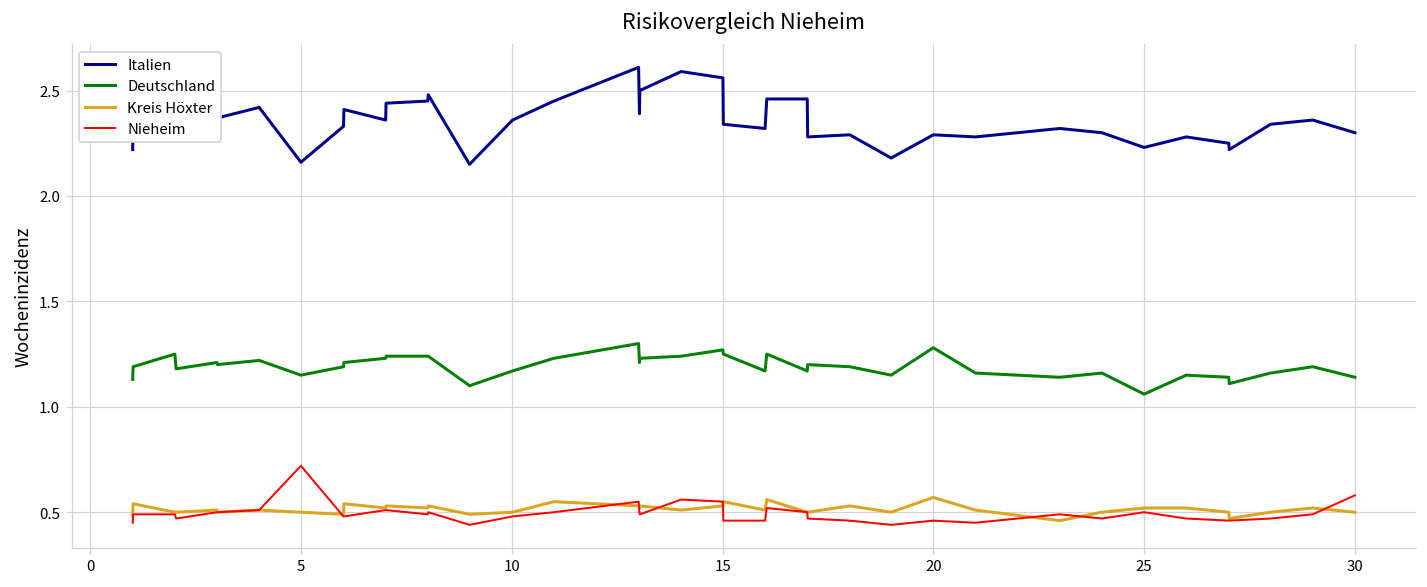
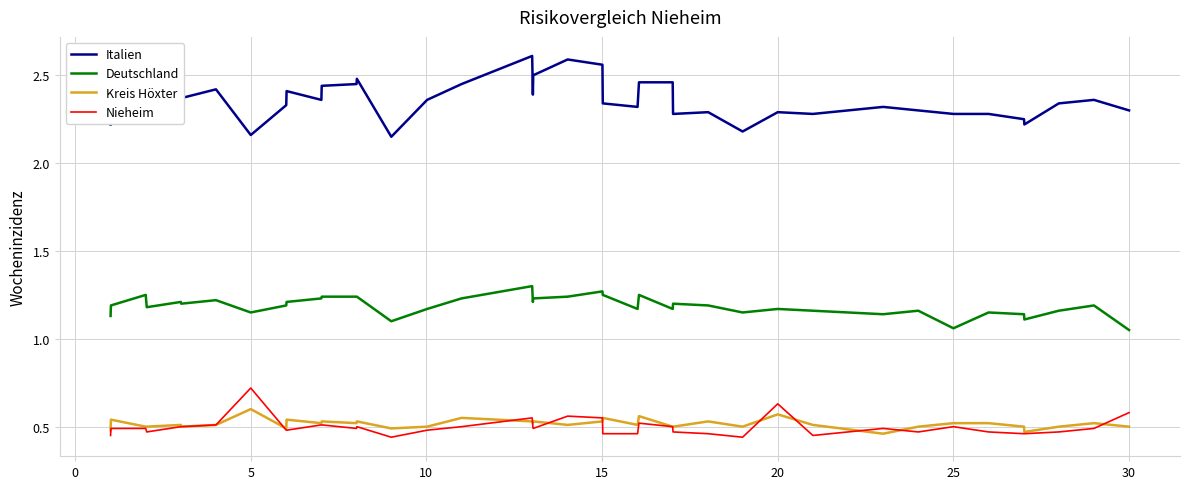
Kreis Höxter, 5: 0.5 -> 0.6
Deutschland, 20: 1.28 -> 1.17
Nieheim, 20: 0.46 -> 0.63
Italien, 25: 2.23 -> 2.28
Deutschland, 30: 1.14 -> 1.05
